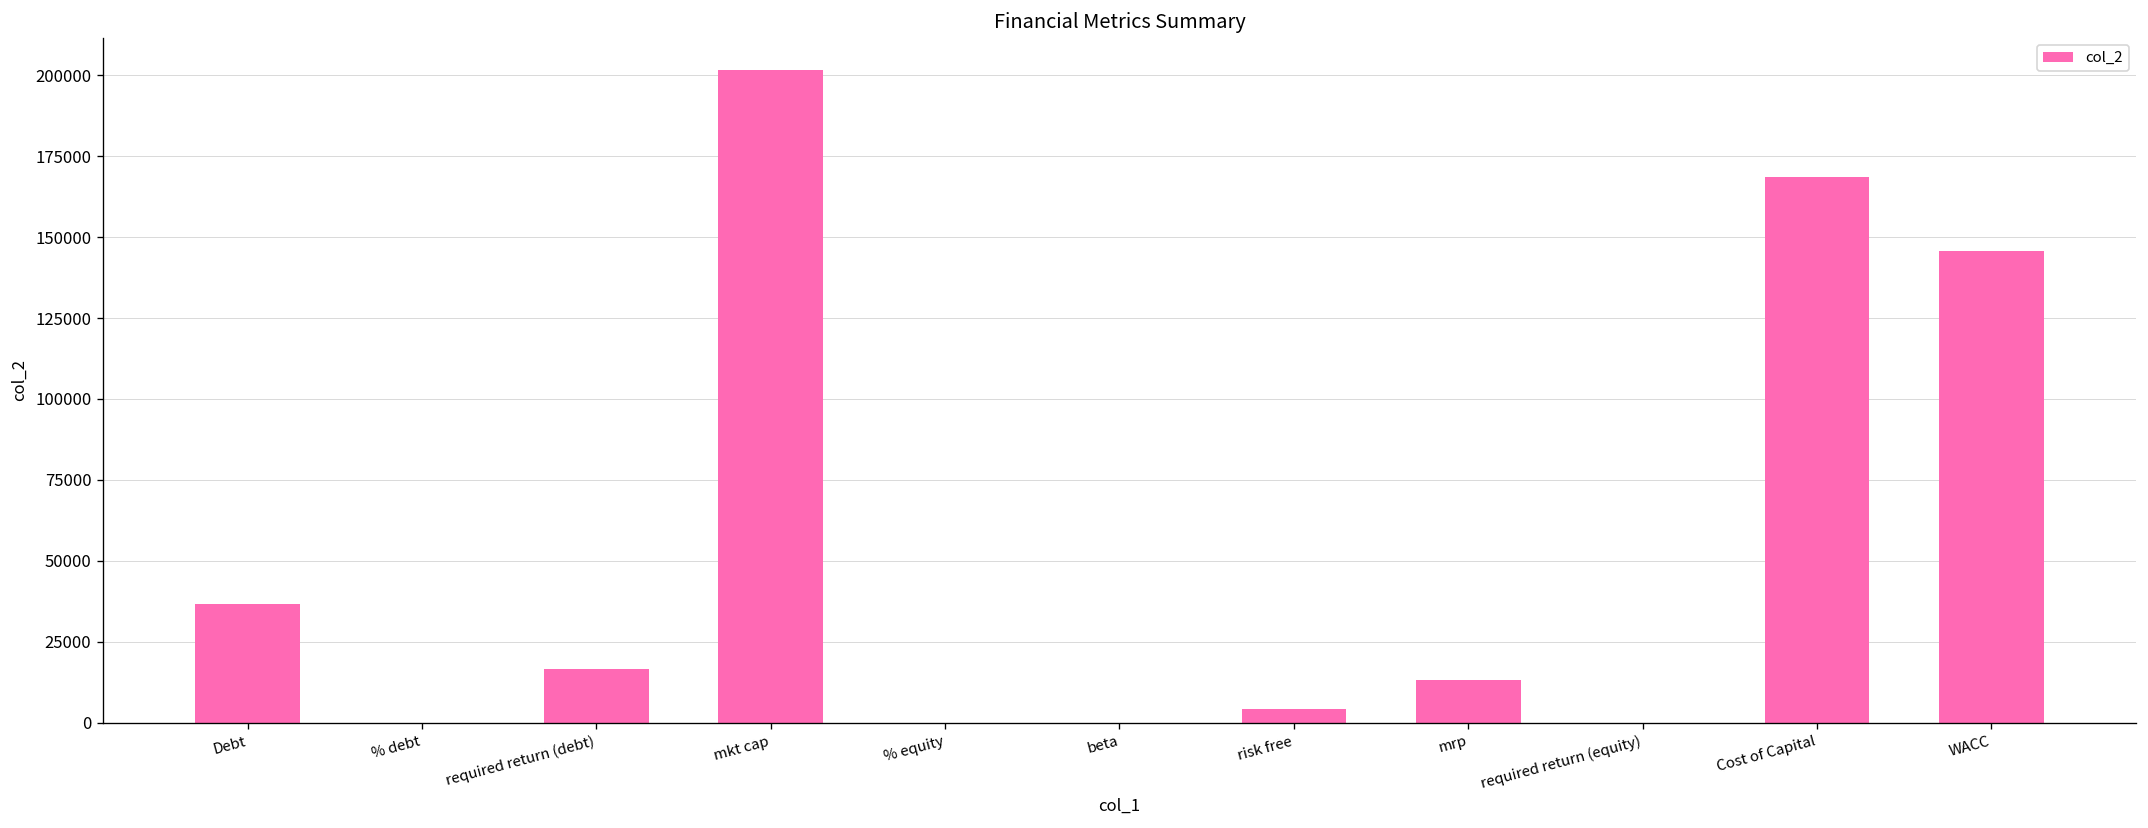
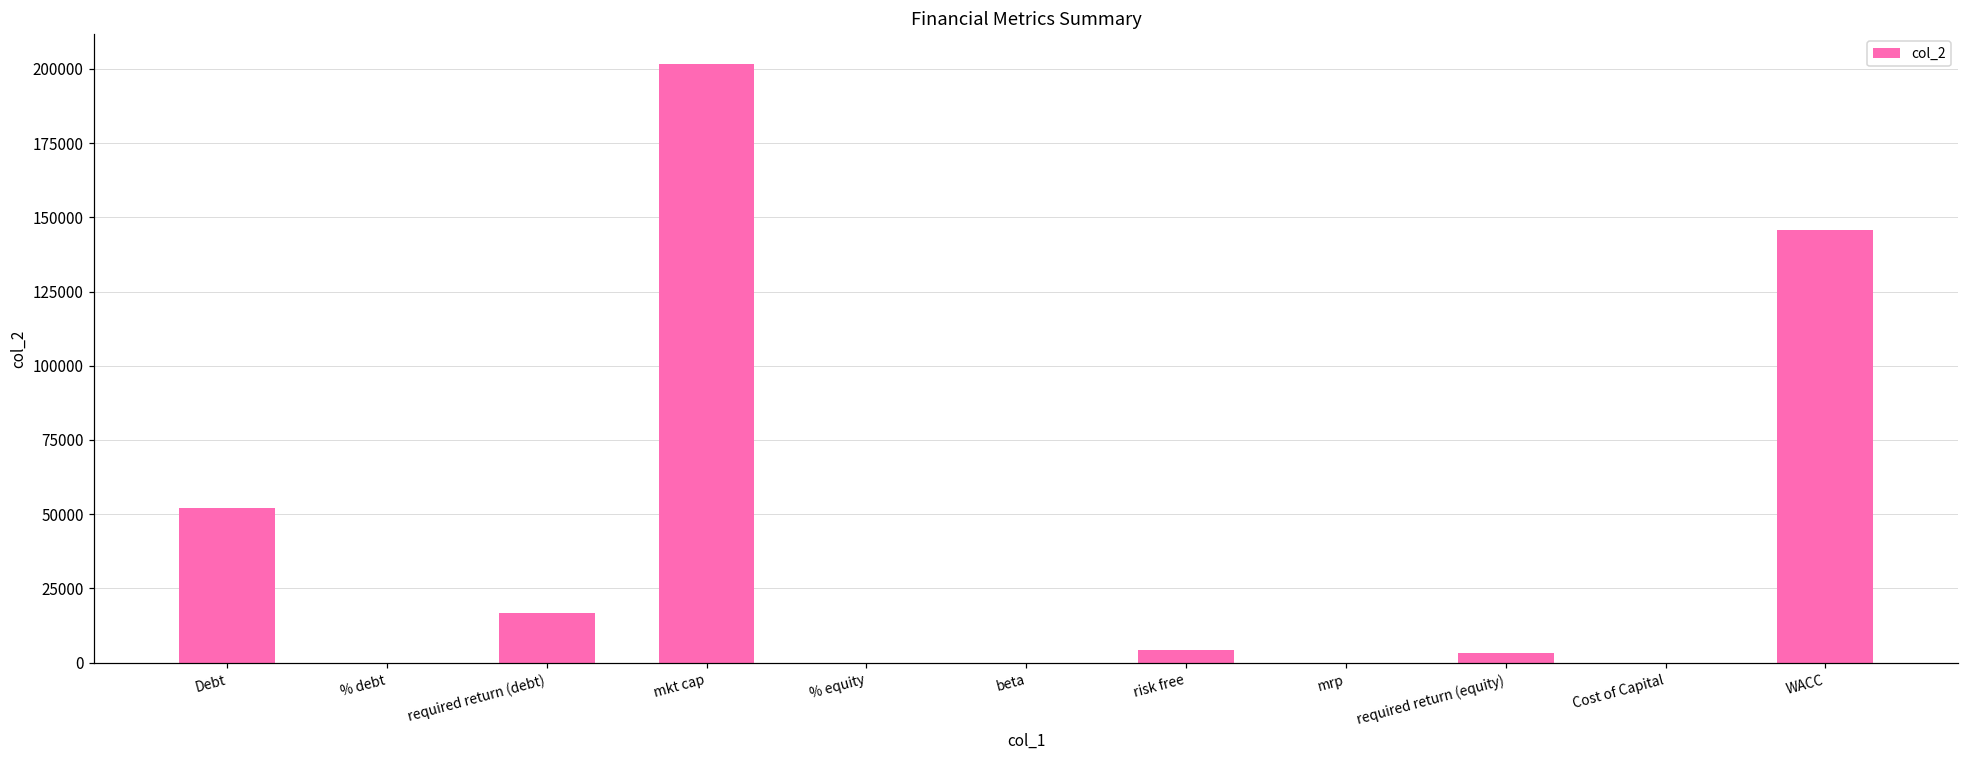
Debt: 37000 -> 52000
mrp: 13000 -> 0
required return (equity): 0 -> 3000
Cost of Capital: 168000 -> 0
